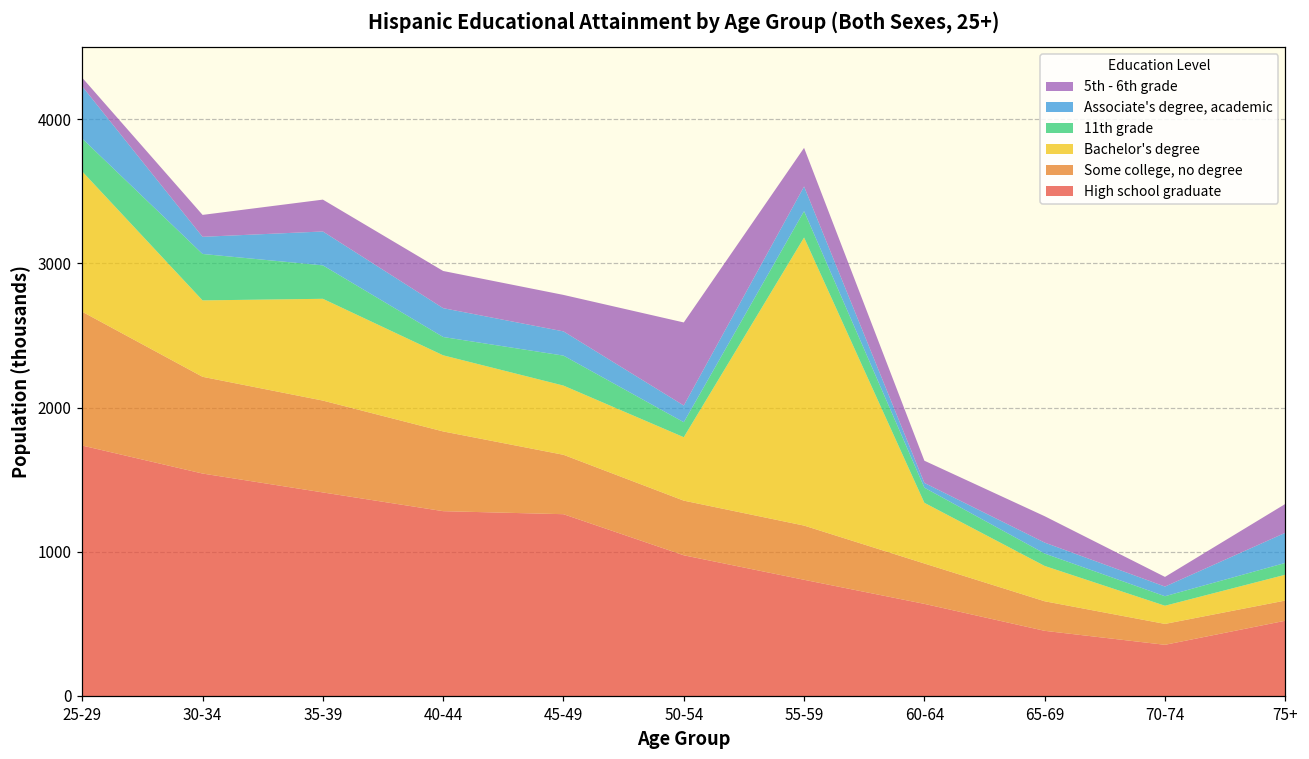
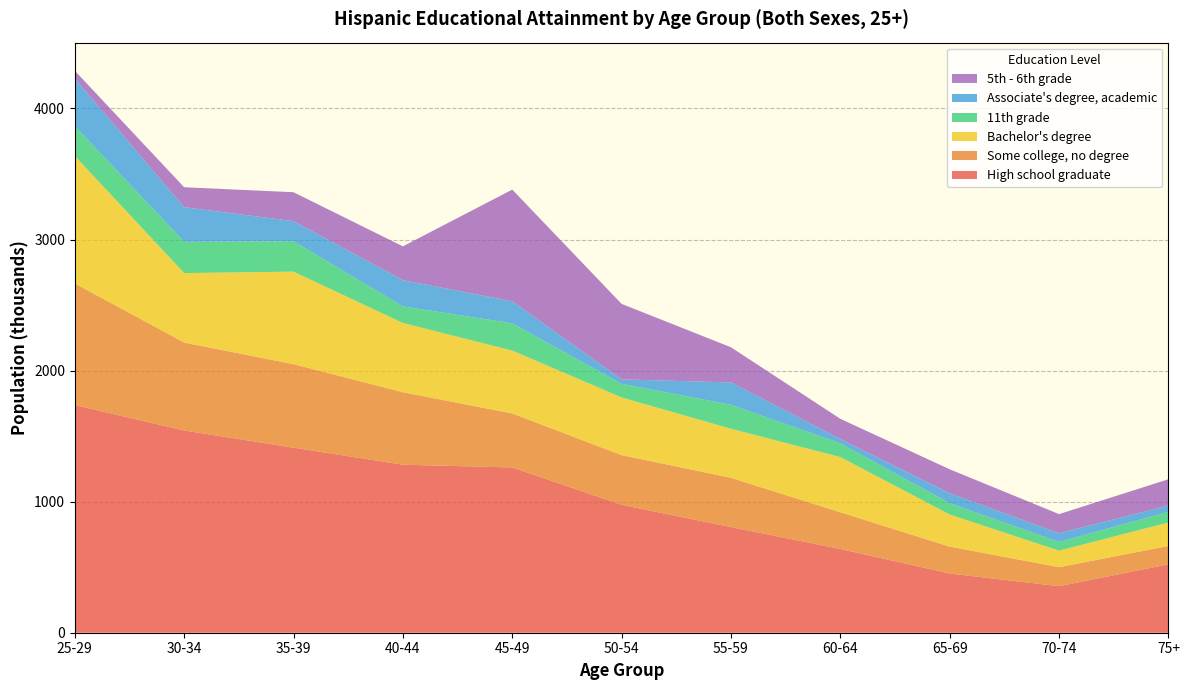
11th grade, 30-34: 320 -> 240
Associate's degree, academic, 30-34: 120 -> 260
Associate's degree, academic, 35-39: 240 -> 150
5th - 6th grade, 45-49: 250 -> 850
Associate's degree, academic, 50-54: 120 -> 30
Bachelor's degree, 55-59: 2000 -> 370
5th - 6th grade, 70-74: 70 -> 150
Associate's degree, academic, 75+: 210 -> 50
